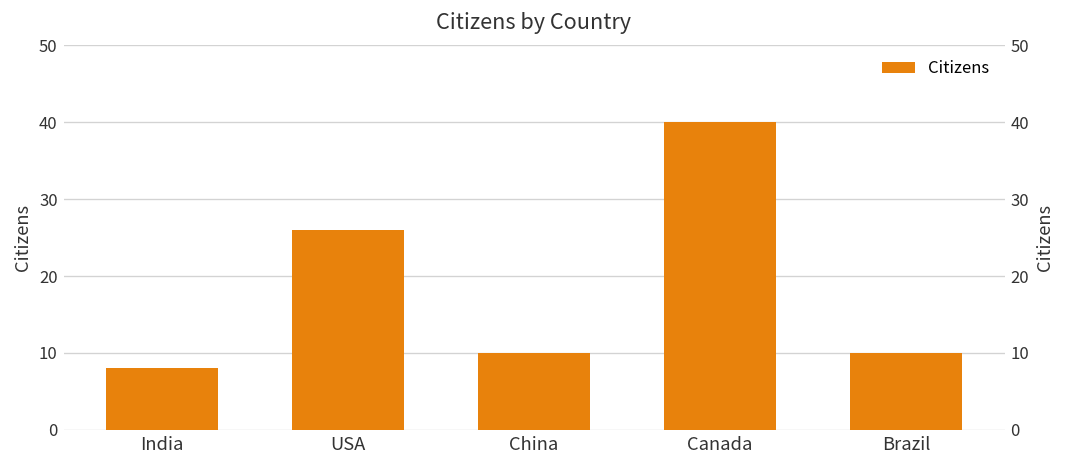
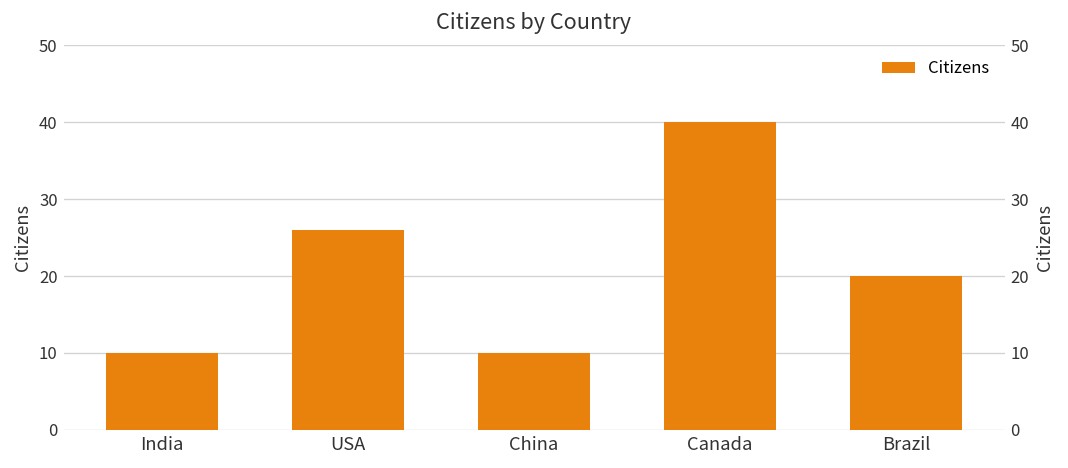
India: 8 -> 10
Brazil: 10 -> 20
